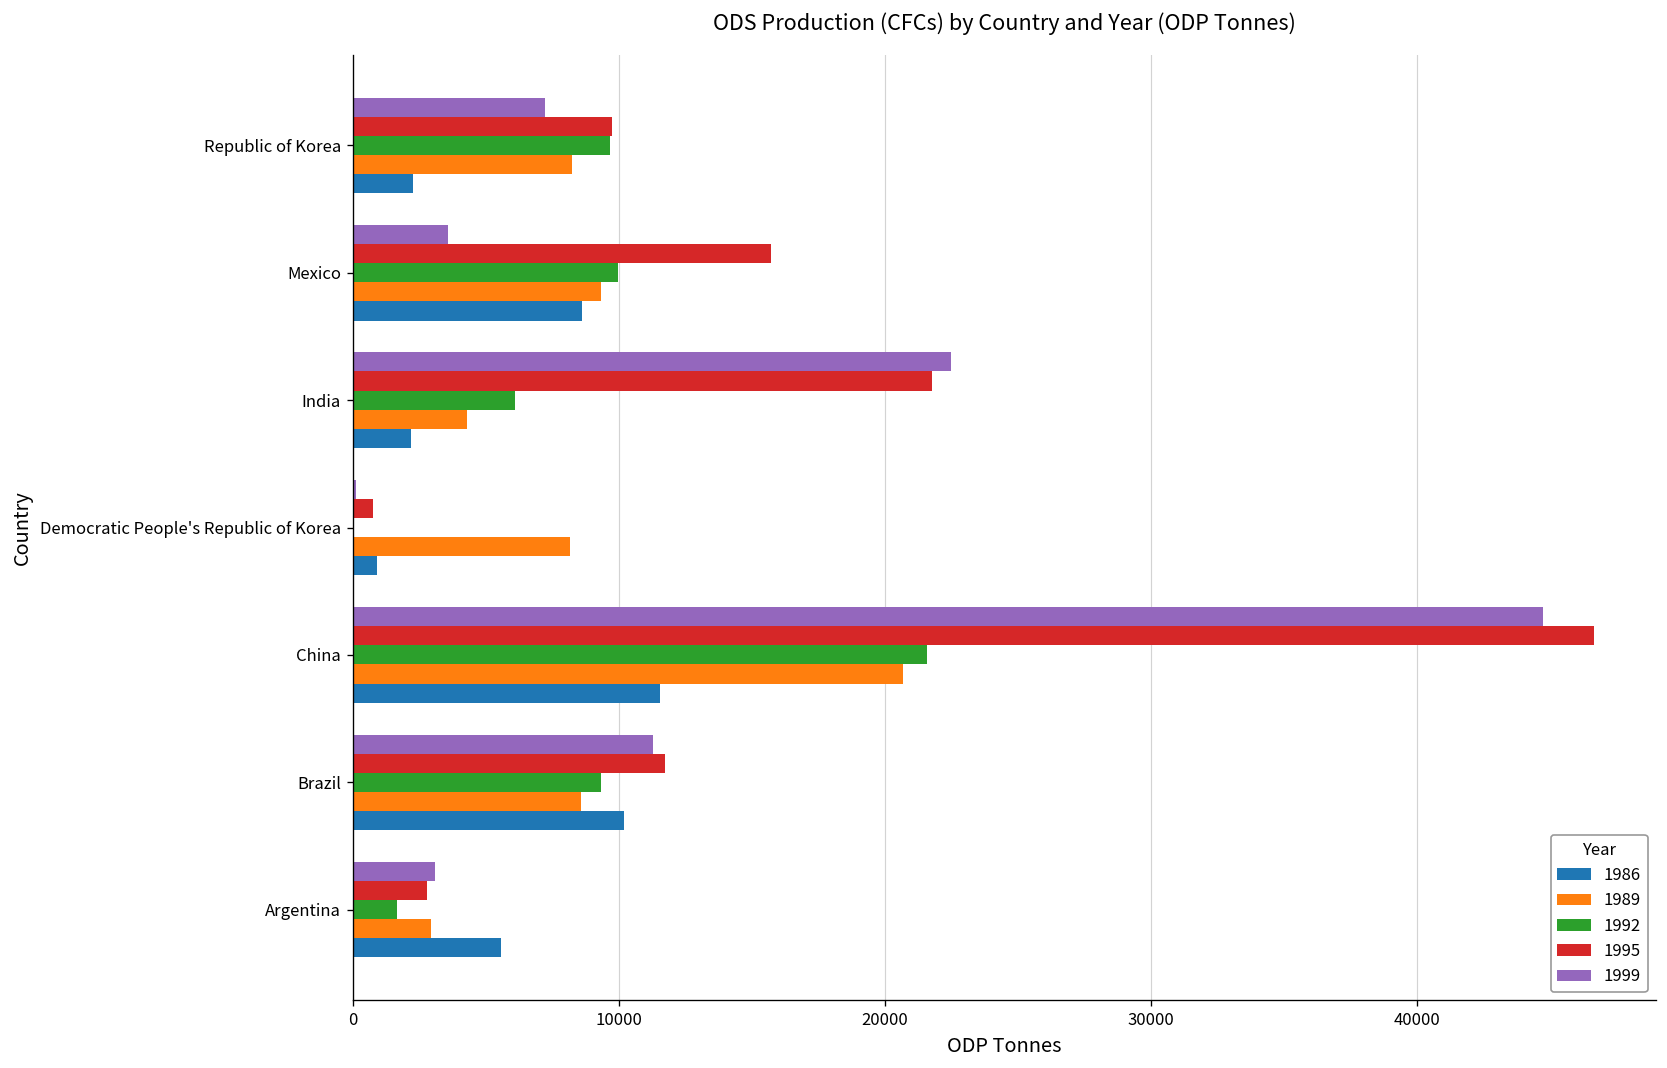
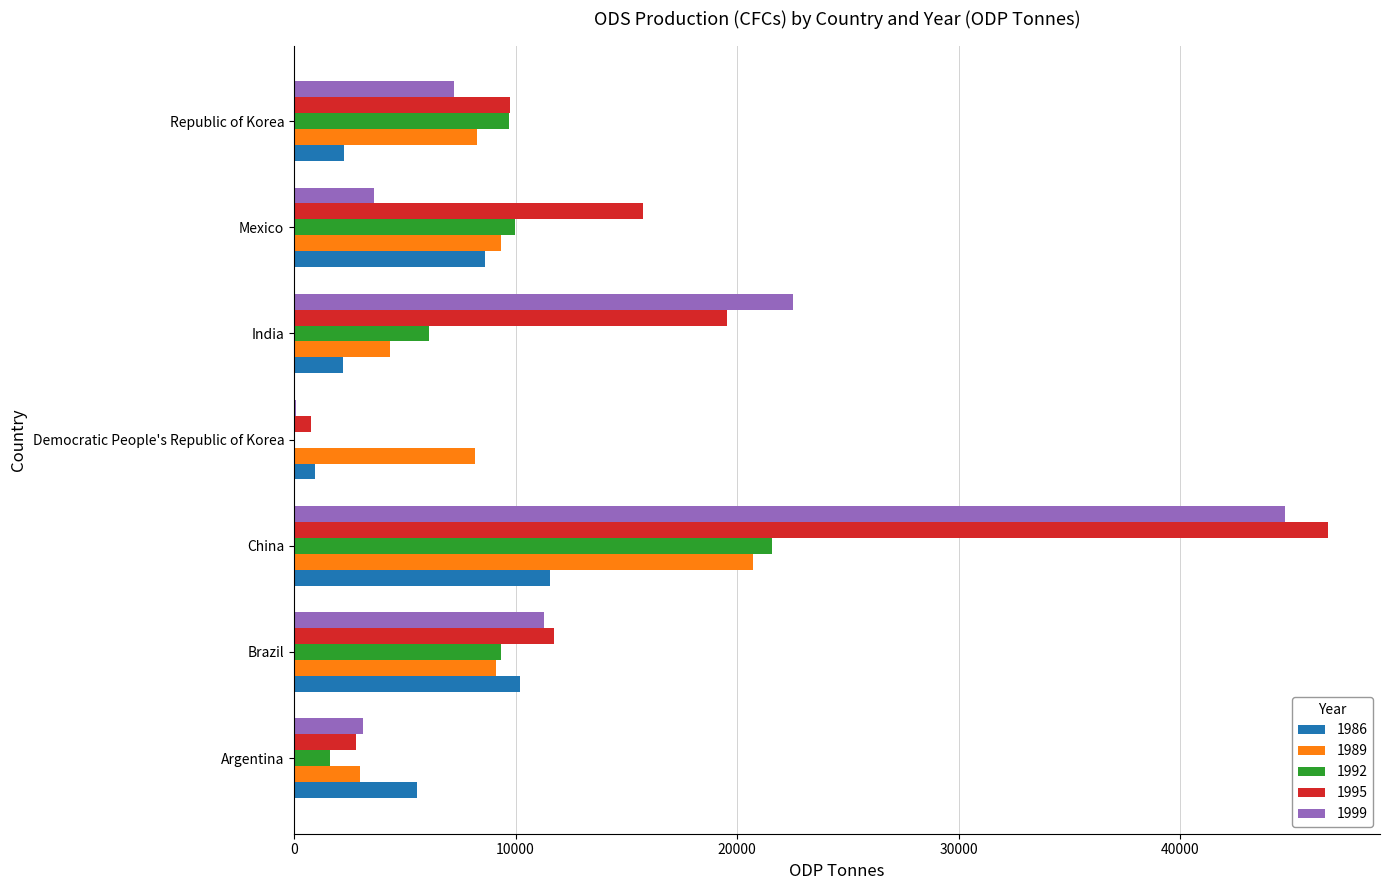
1995, India: 21800 -> 19500
1989, Brazil: 8600 -> 9100
